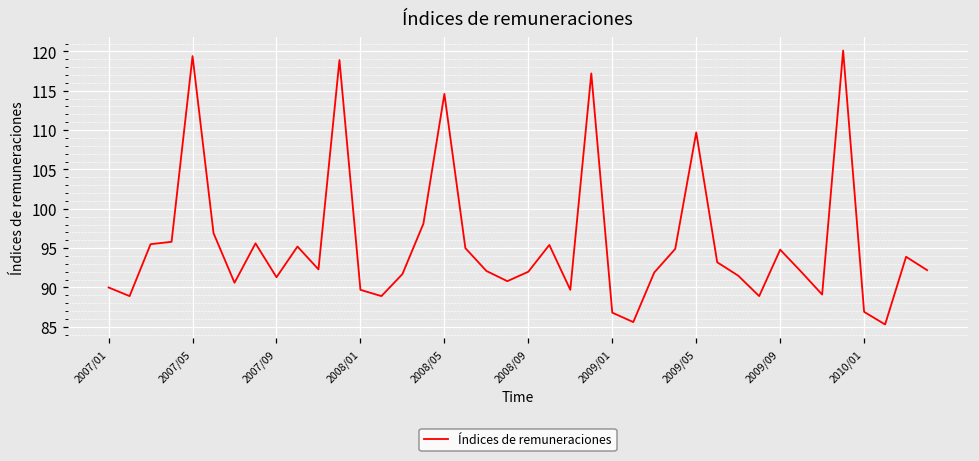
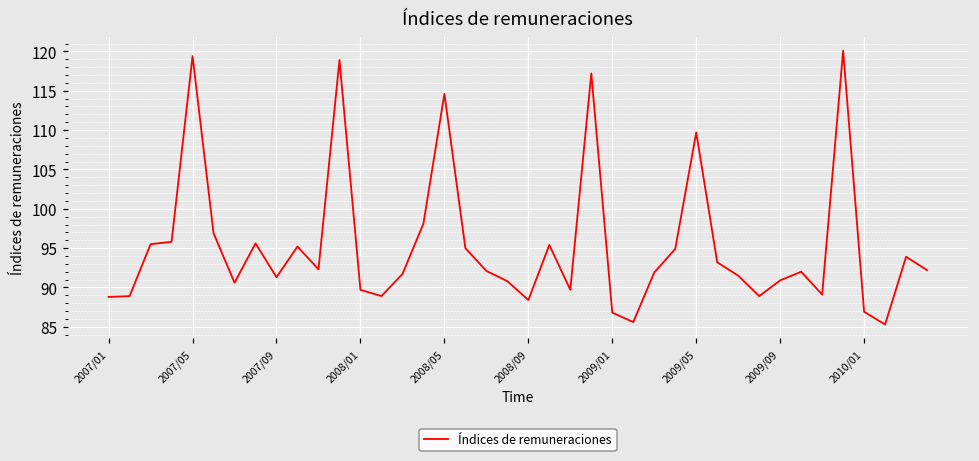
2007/01: 90 -> 89
2008/09: 92 -> 88
2009/09: 95 -> 91
